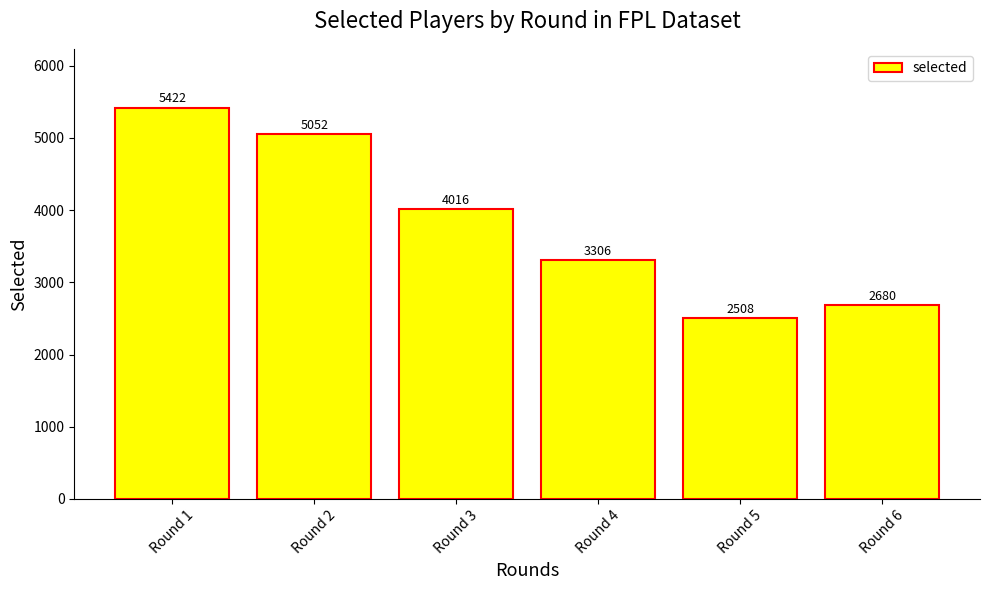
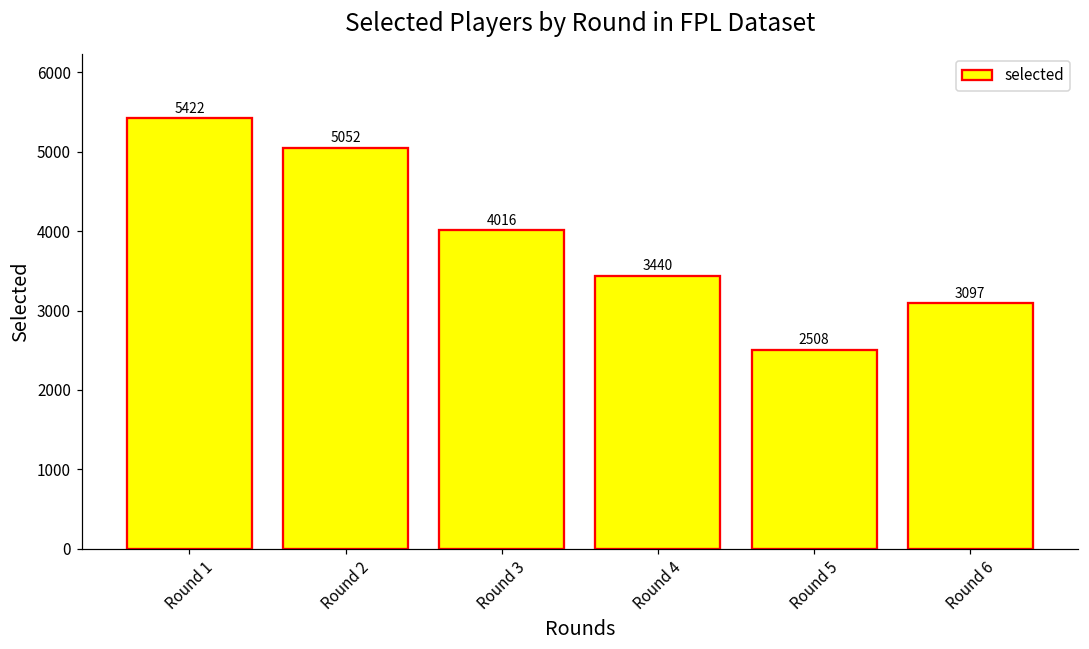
Round 4: 3306 -> 3440
Round 6: 2680 -> 3097
